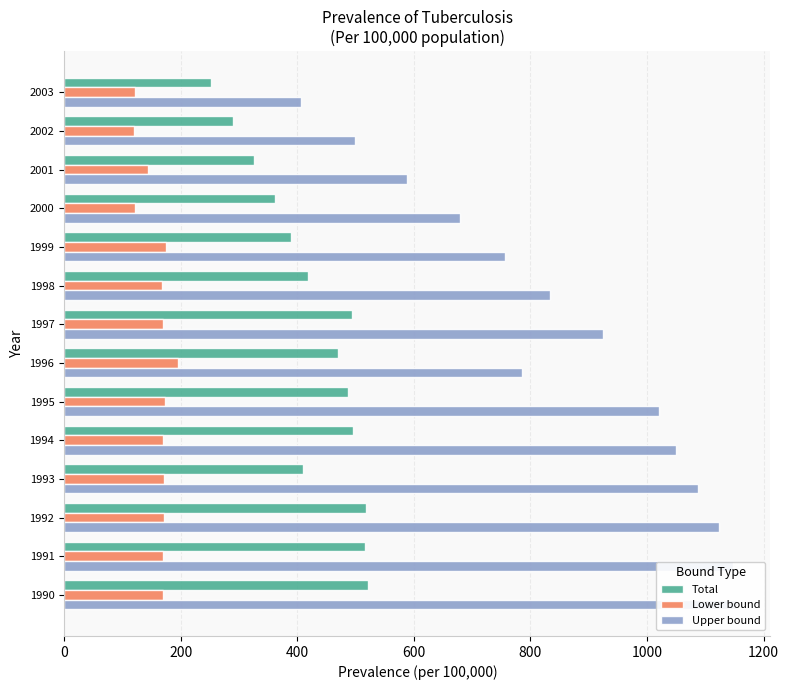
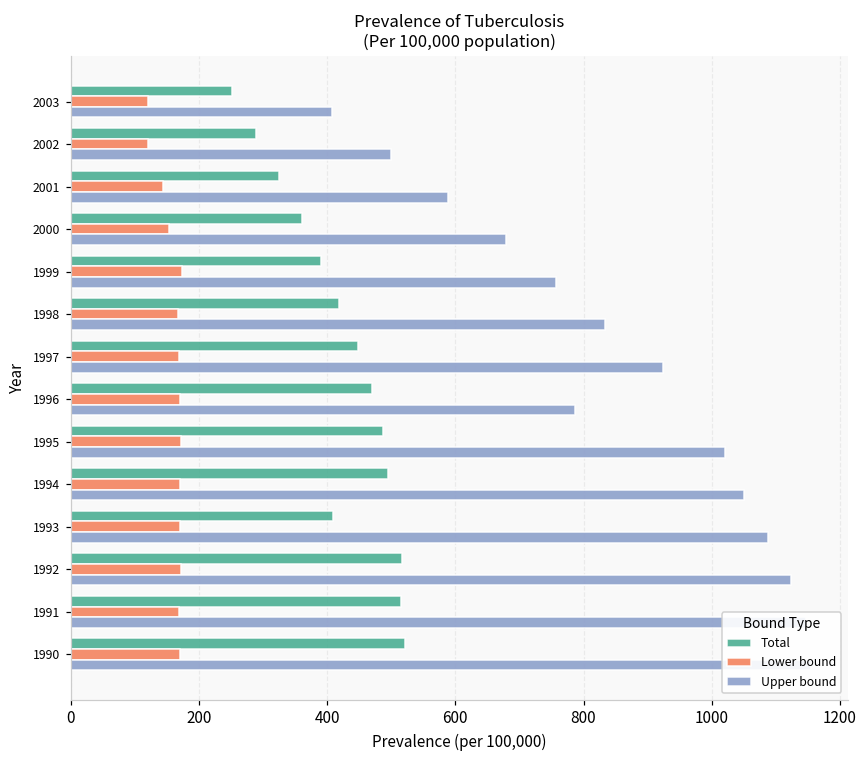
Lower bound, 2000: 120 -> 150
Total, 1997: 490 -> 450
Lower bound, 1996: 200 -> 170
